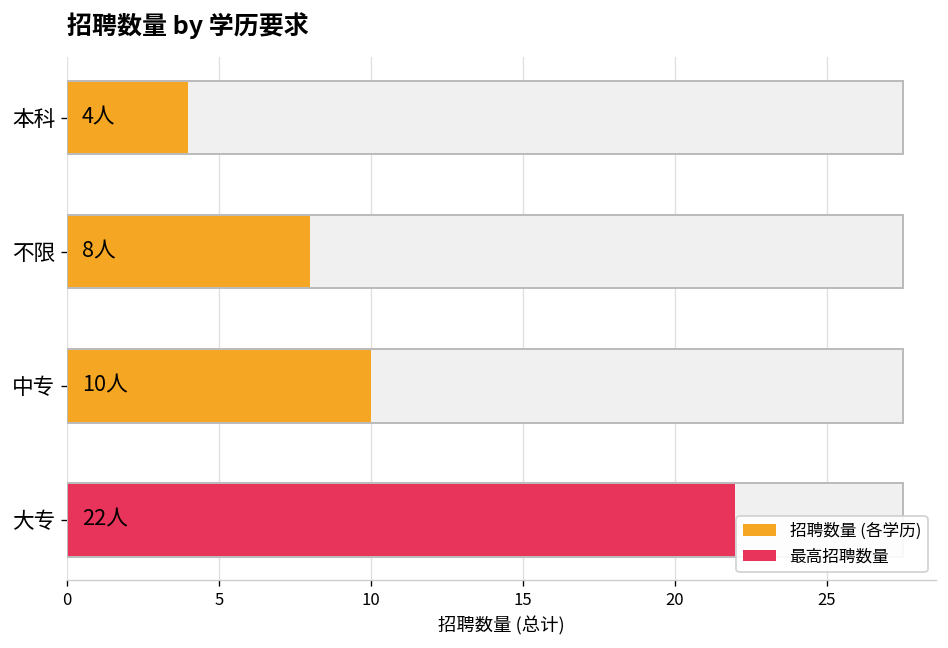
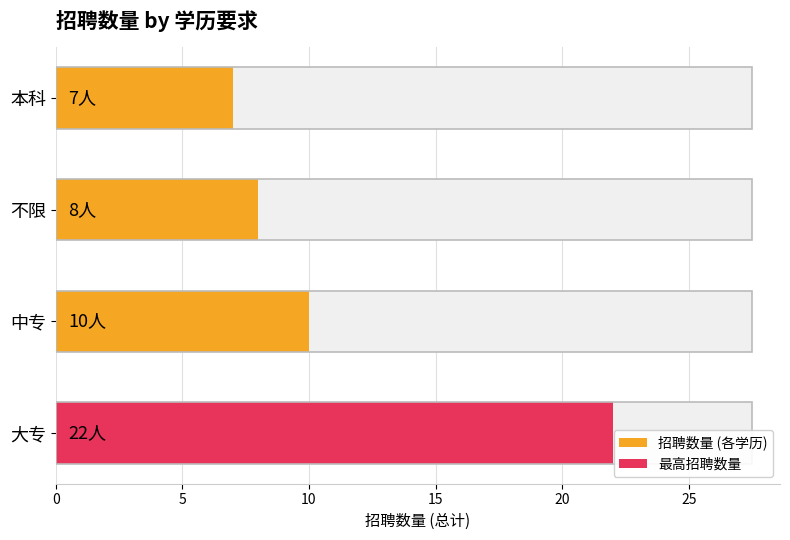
招聘数量 (各学历), 本科: 4人 -> 7人
